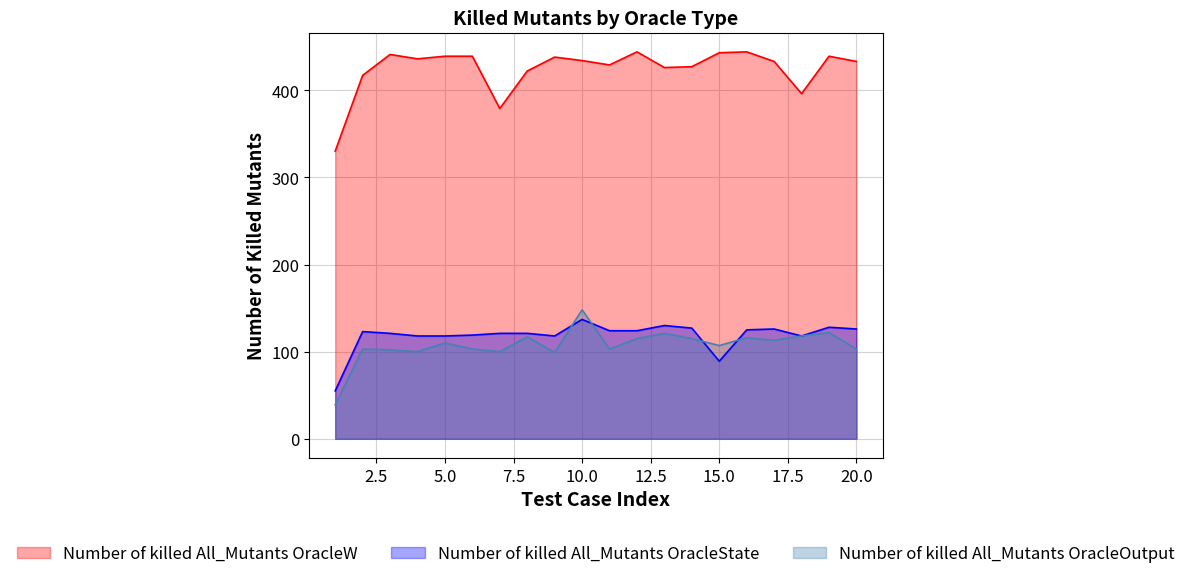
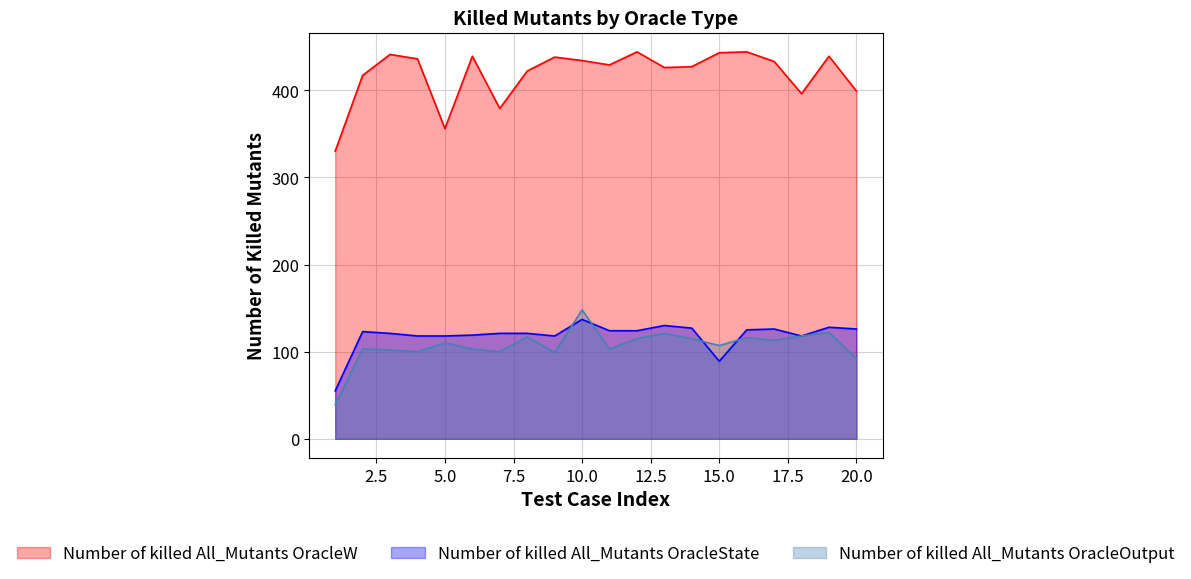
Number of killed All_Mutants OracleW, 5.0: 440 -> 360
Number of killed All_Mutants OracleW, 20.0: 430 -> 400
Number of killed All_Mutants OracleOutput, 20.0: 100 -> 90
